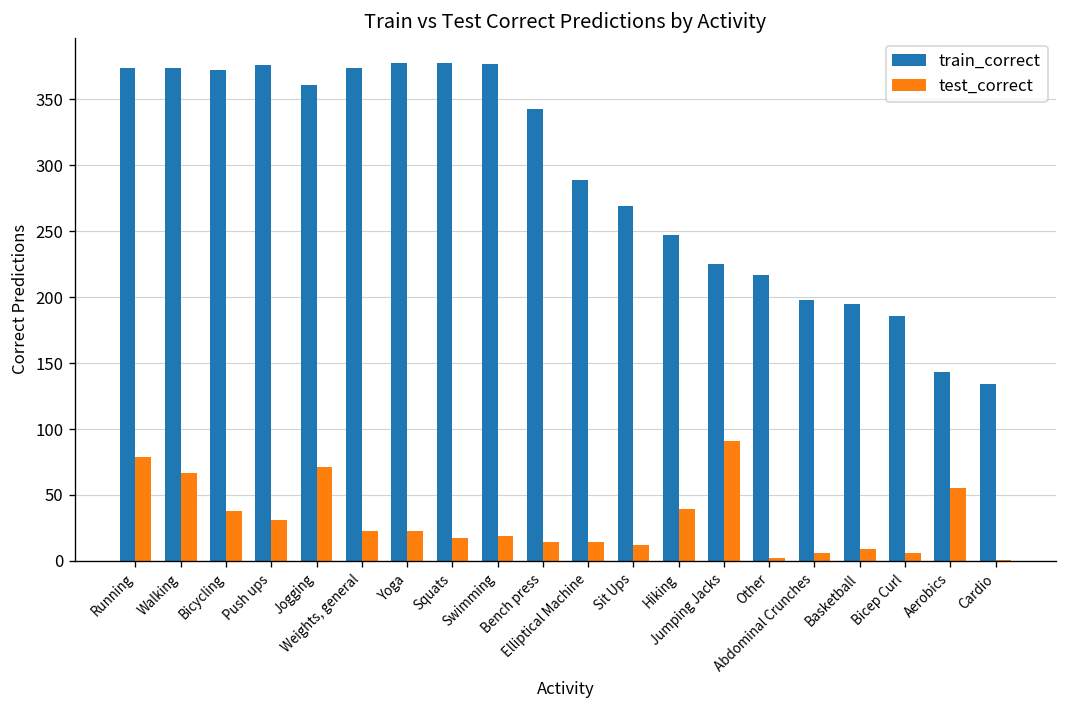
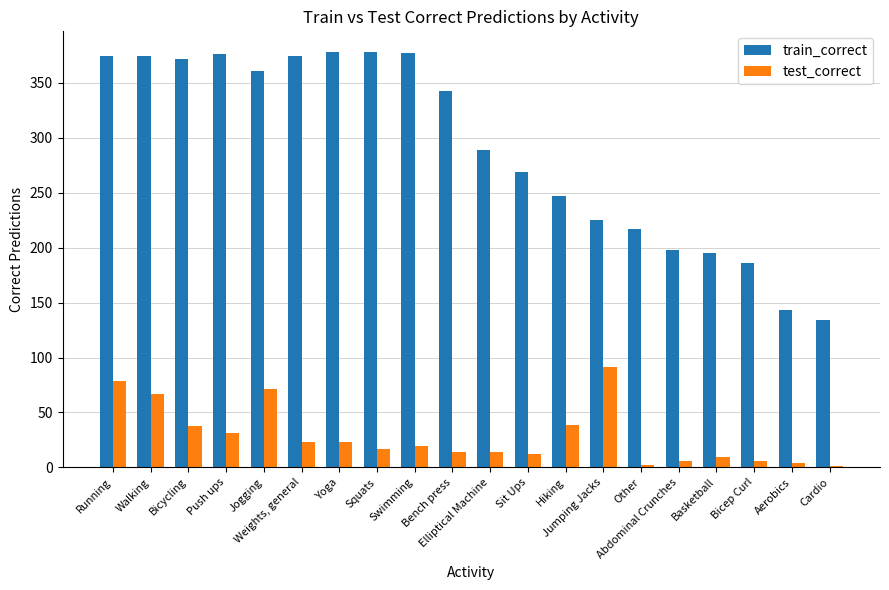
test_correct, Aerobics: 55 -> 4
